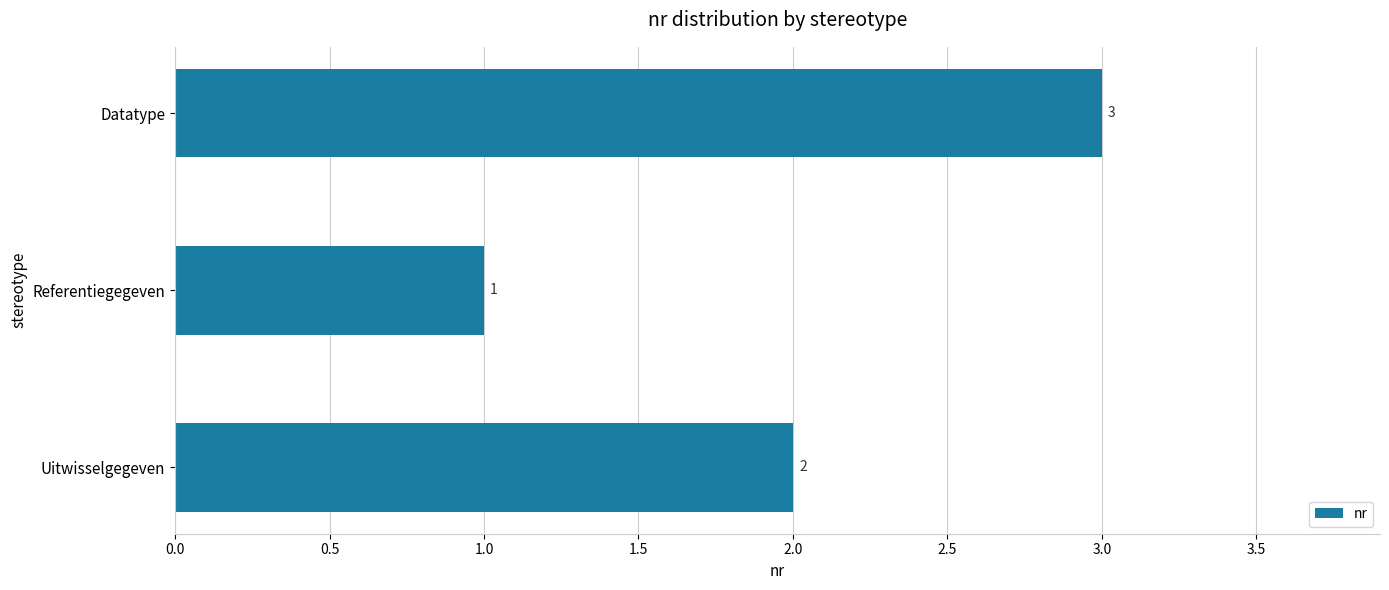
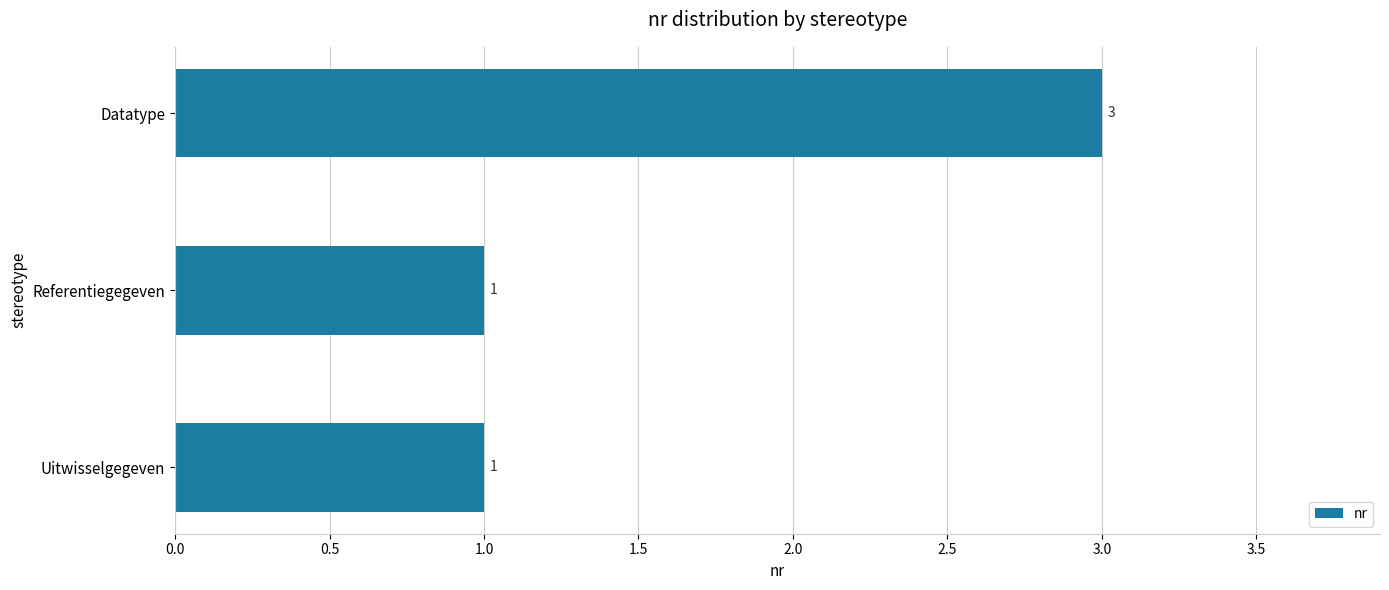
Uitwisselgegeven: 2 -> 1
